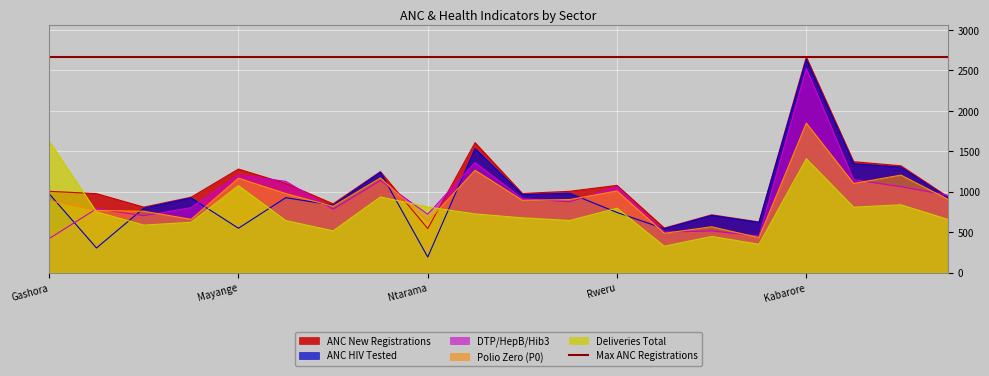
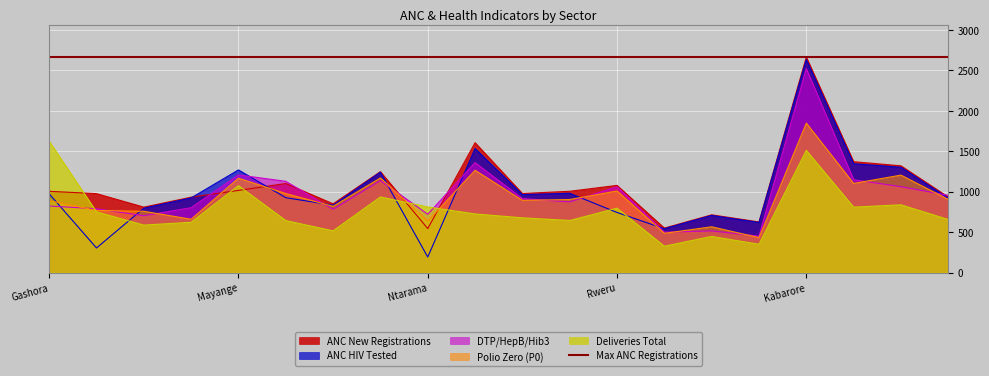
DTP/HepB/Hib3, Gashora: 400 -> 800
ANC New Registrations, Mayange: 1300 -> 1000
ANC HIV Tested, Mayange: 500 -> 1300
Deliveries Total, Kabarore: 1400 -> 1500
